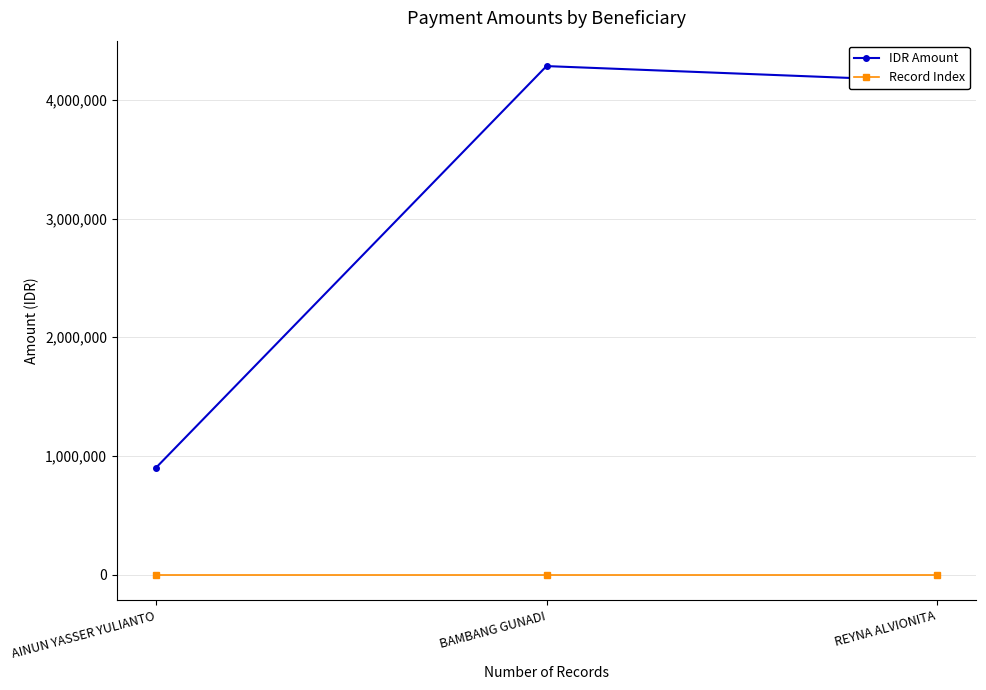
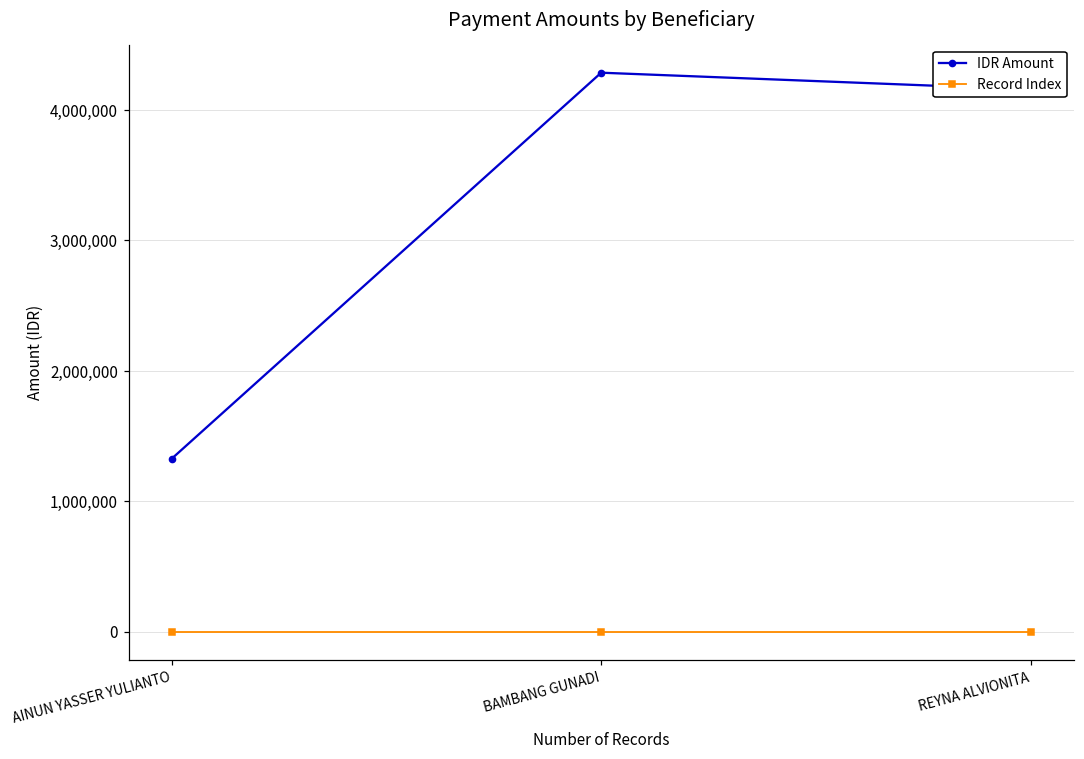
IDR Amount, AINUN YASSER YULIANTO: 900,000 -> 1,330,000
